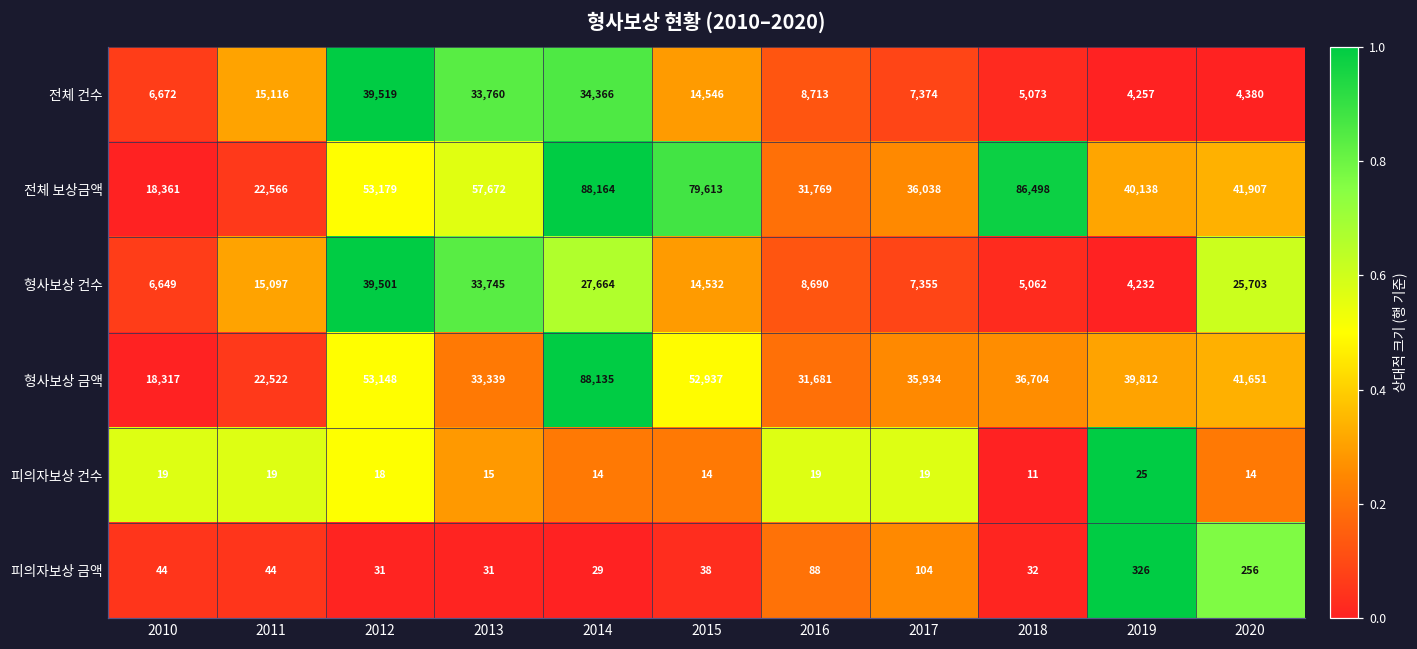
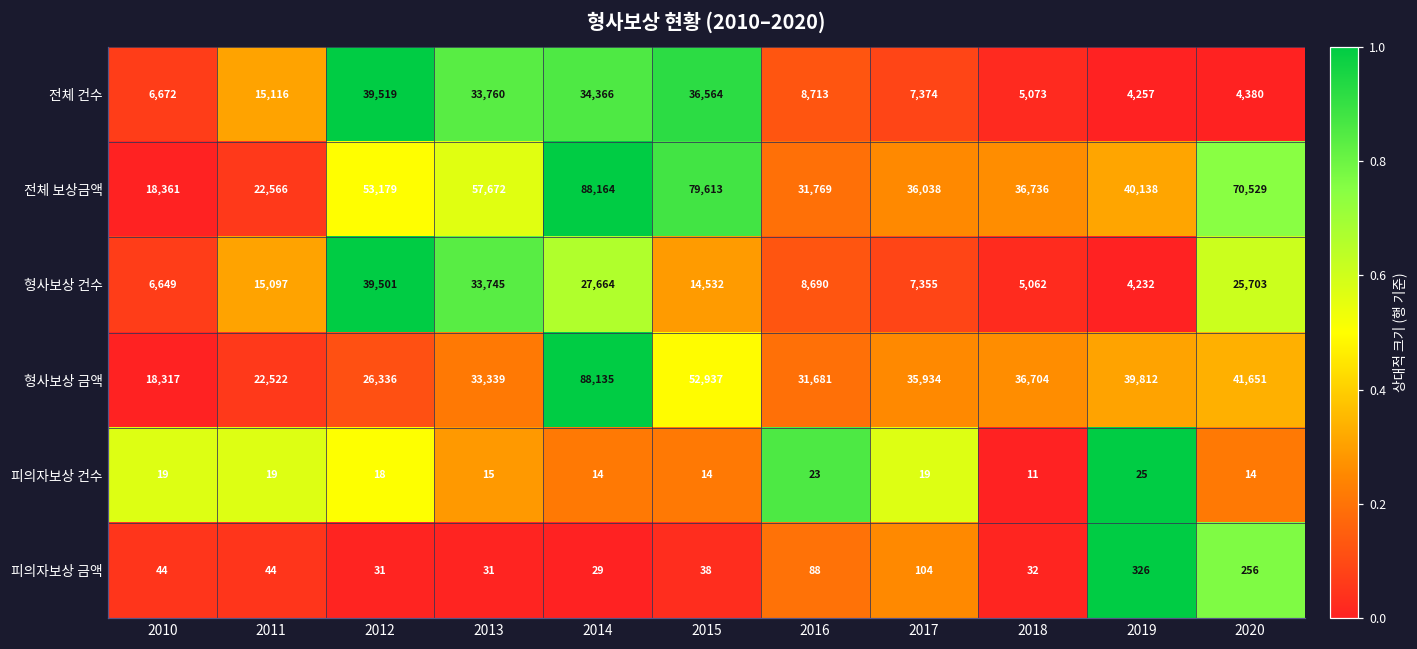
전체 건수, 2015: 14,546 -> 36,564
전체 보상금액, 2018: 86,498 -> 36,736
전체 보상금액, 2020: 41,907 -> 70,529
형사보상 금액, 2012: 53,148 -> 26,336
피의자보상 건수, 2016: 19 -> 23
